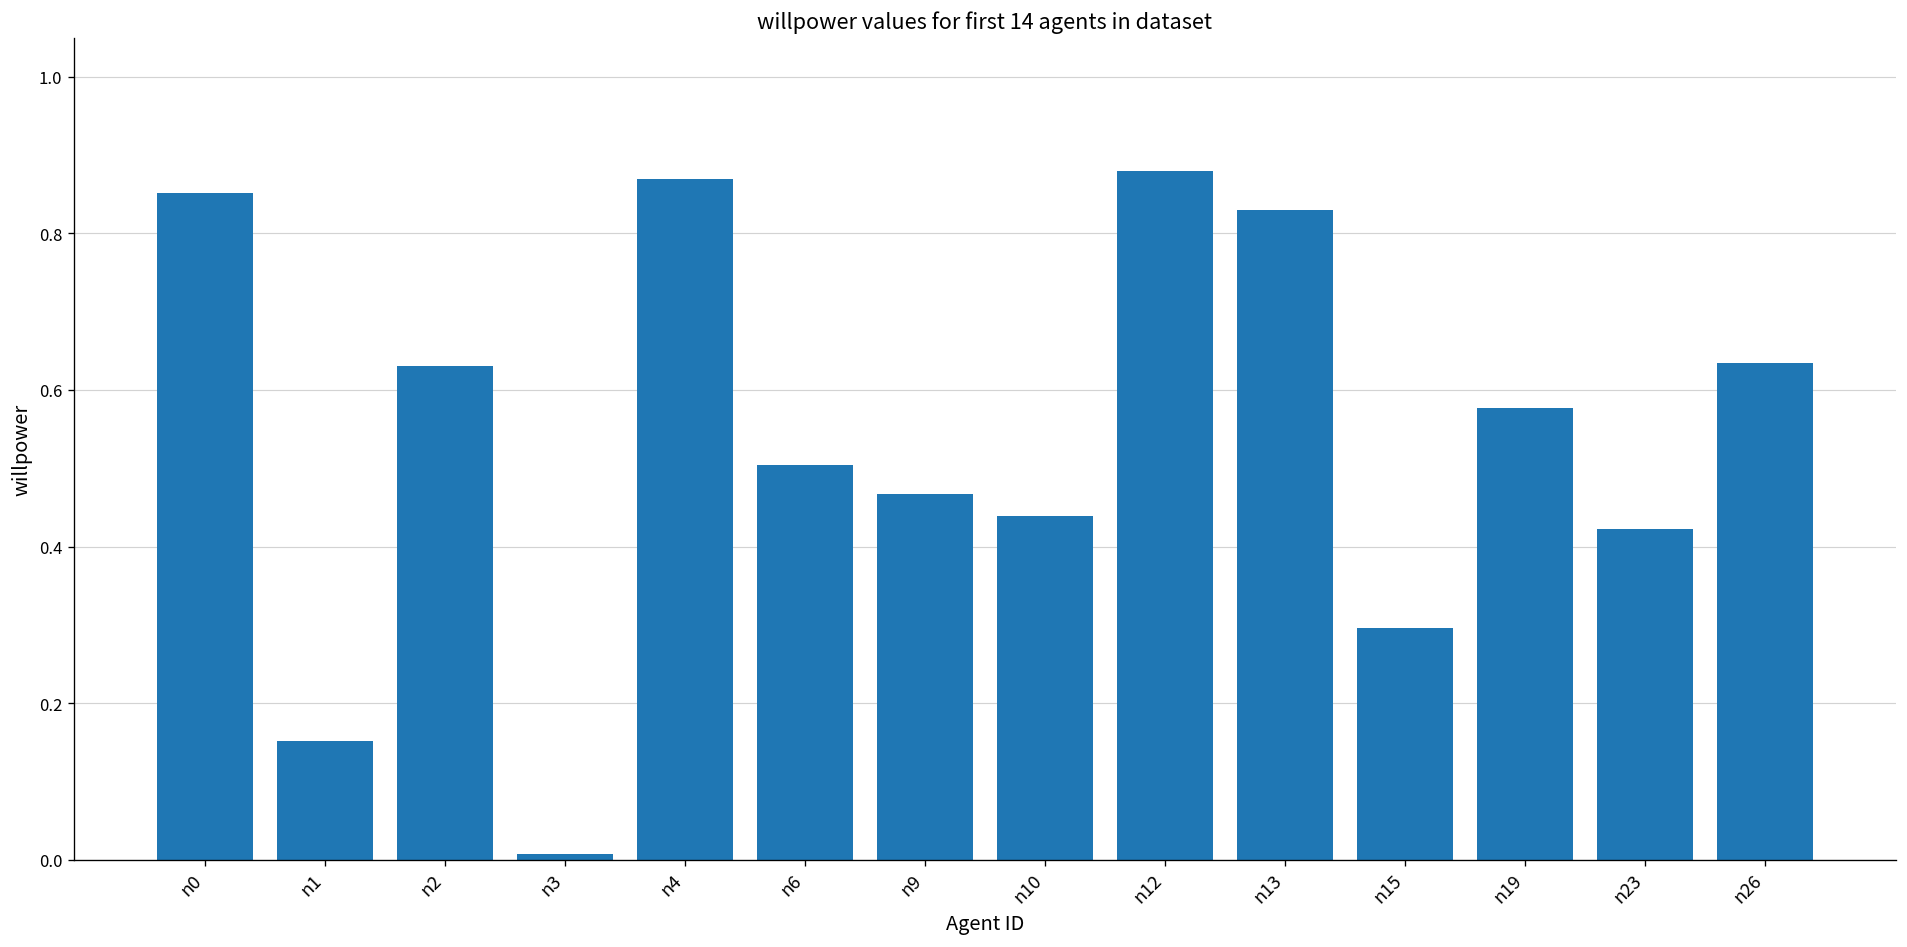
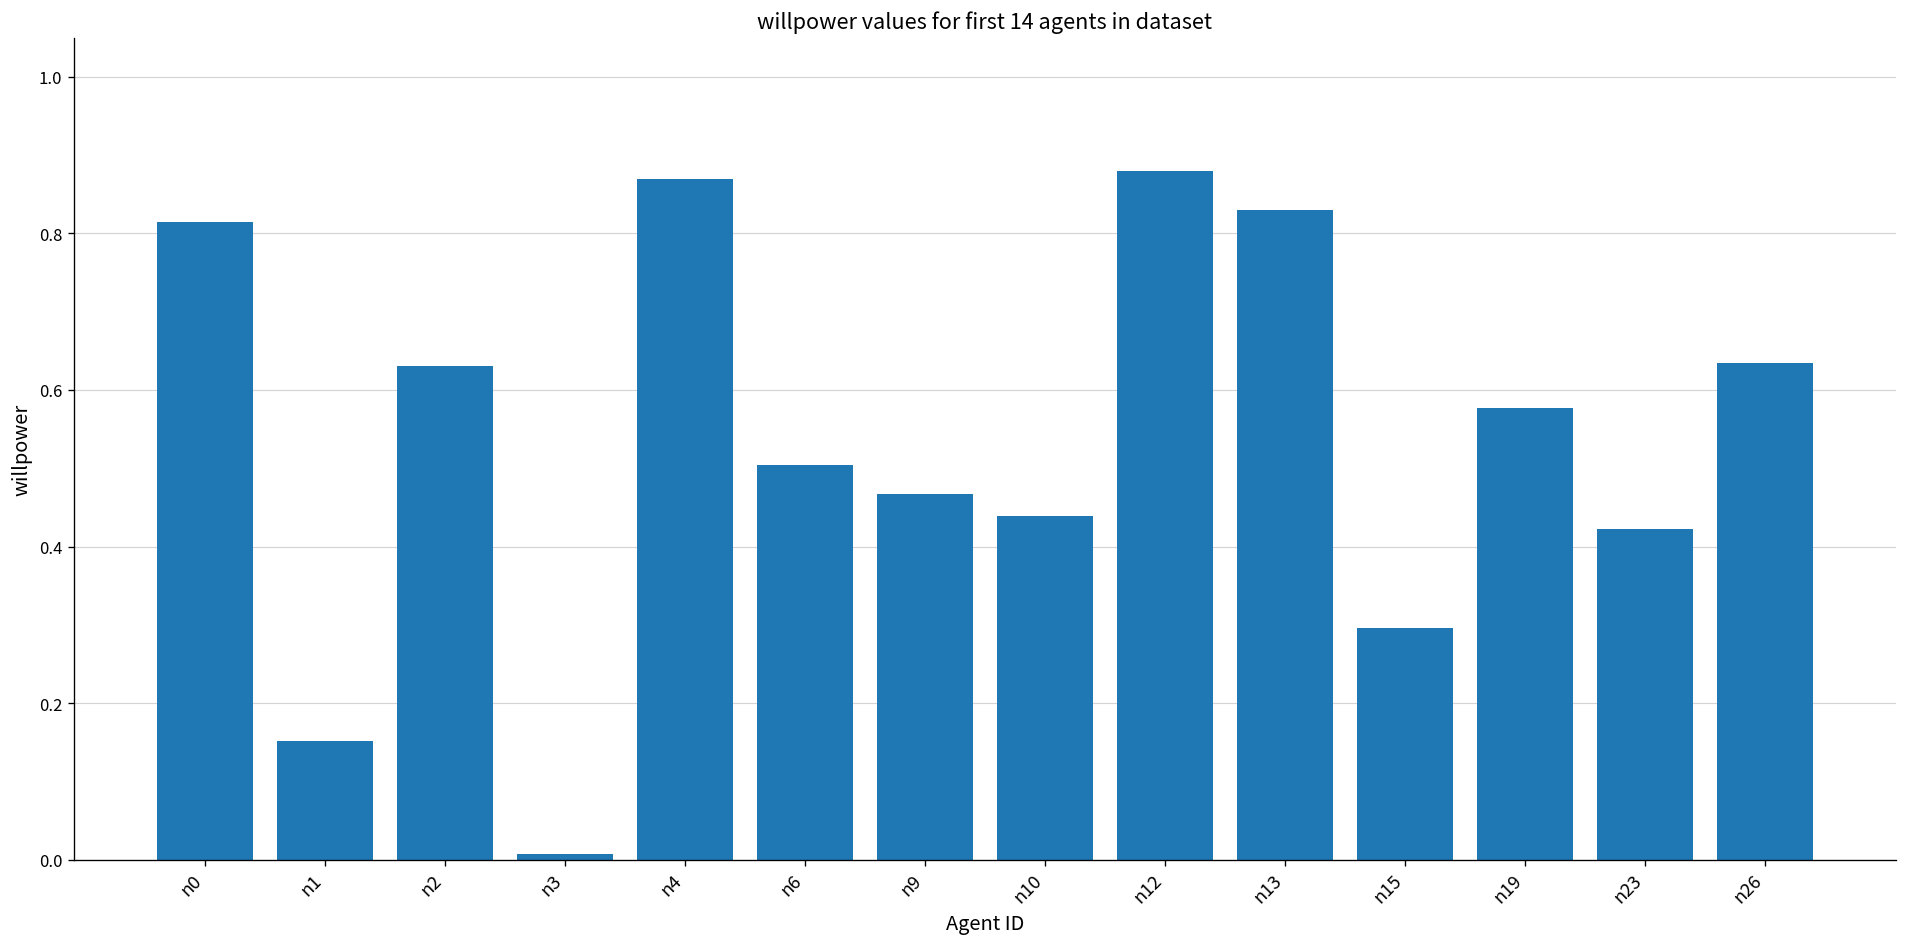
n0: 0.85 -> 0.81
